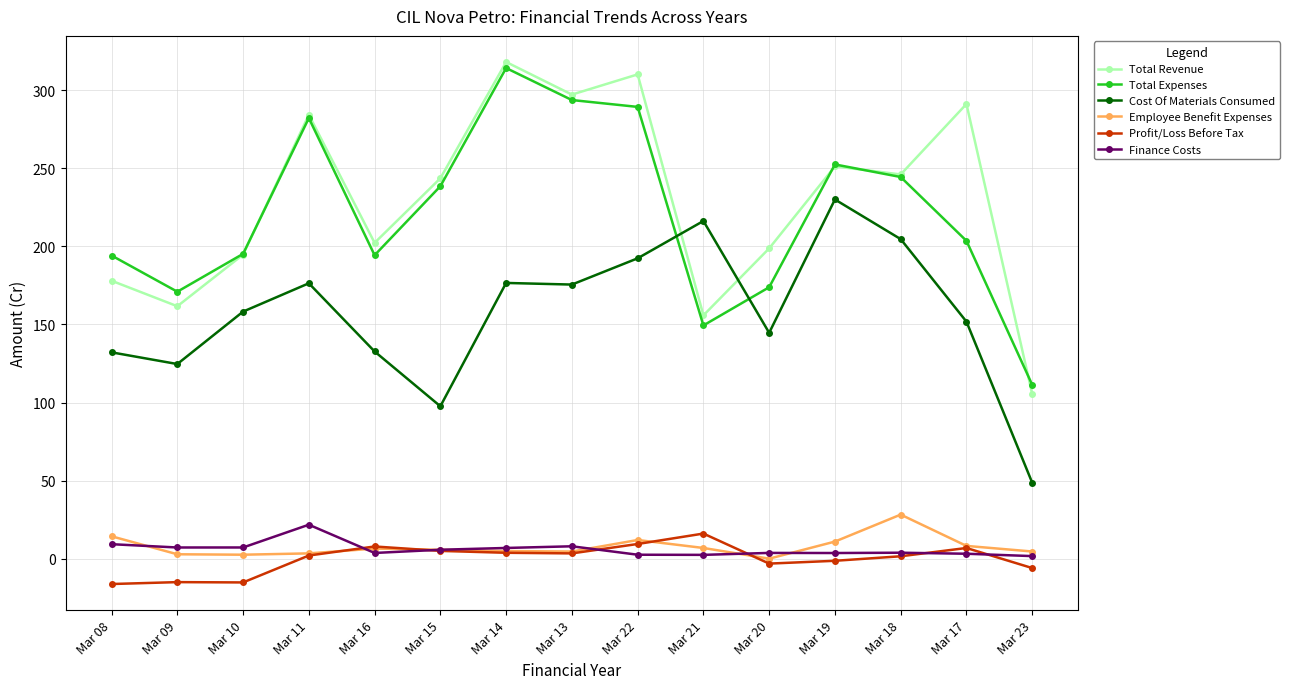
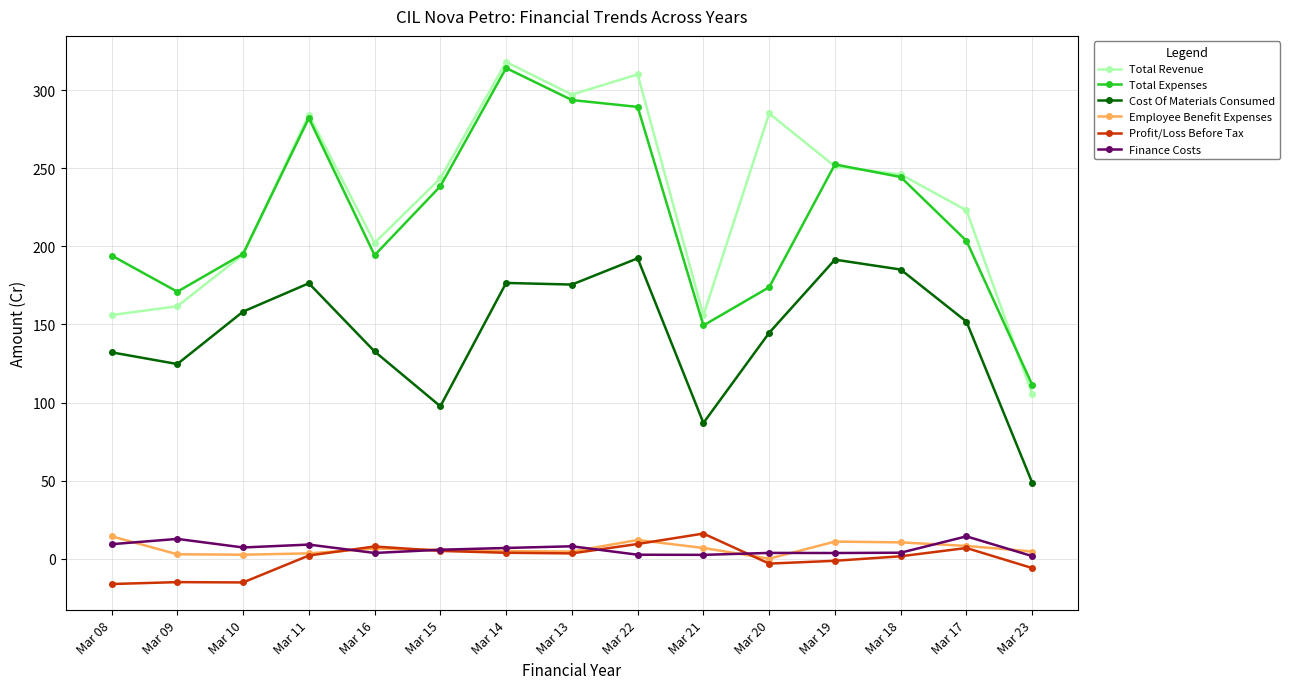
Total Revenue, Mar 08: 178 -> 156
Finance Costs, Mar 09: 7 -> 13
Finance Costs, Mar 11: 22 -> 9
Cost Of Materials Consumed, Mar 21: 216 -> 87
Total Revenue, Mar 20: 199 -> 285
Cost Of Materials Consumed, Mar 19: 230 -> 191
Cost Of Materials Consumed, Mar 18: 205 -> 185
Employee Benefit Expenses, Mar 18: 28 -> 11
Total Revenue, Mar 17: 291 -> 223
Finance Costs, Mar 17: 3 -> 14
